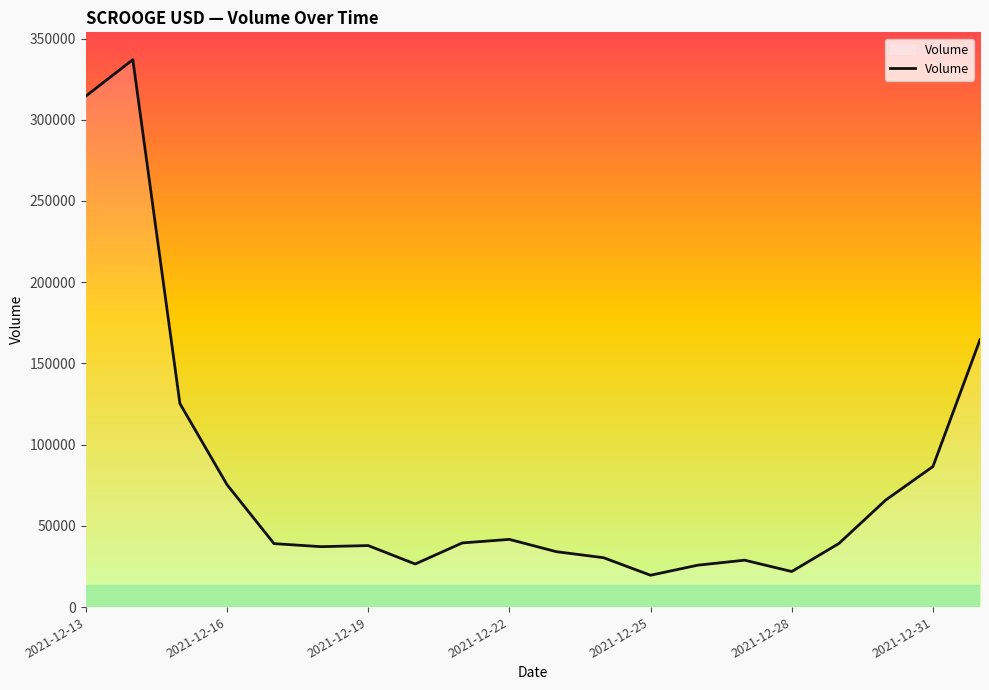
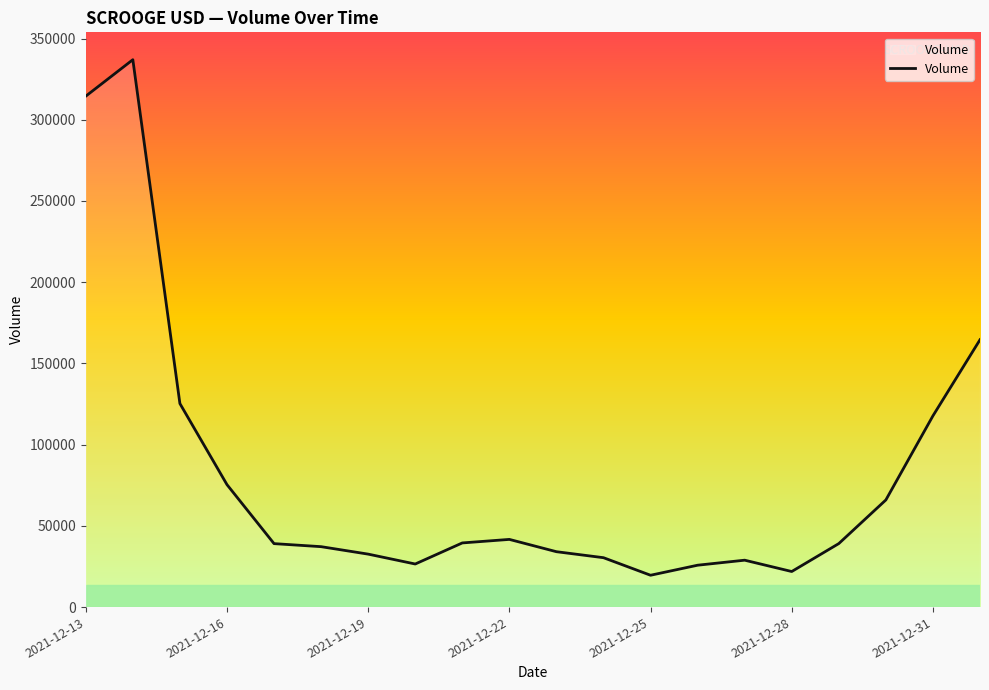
2021-12-19: 38000 -> 33000
2021-12-31: 87000 -> 118000
